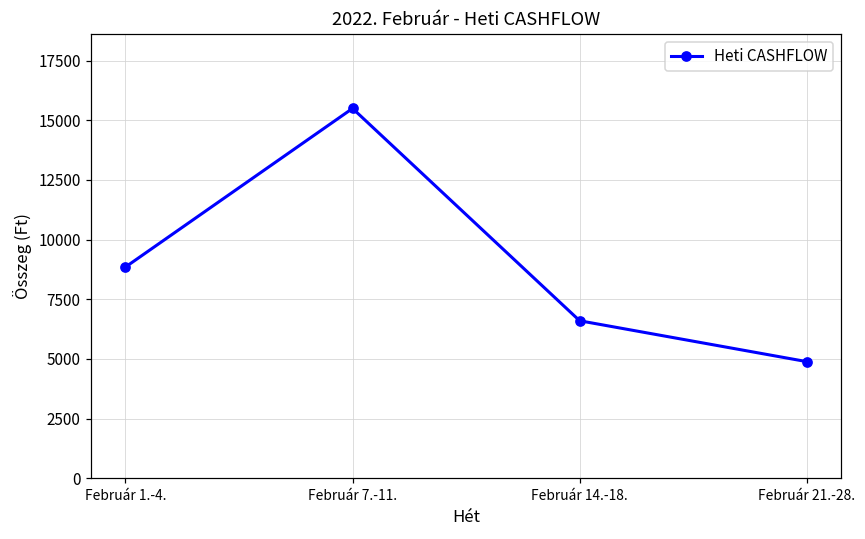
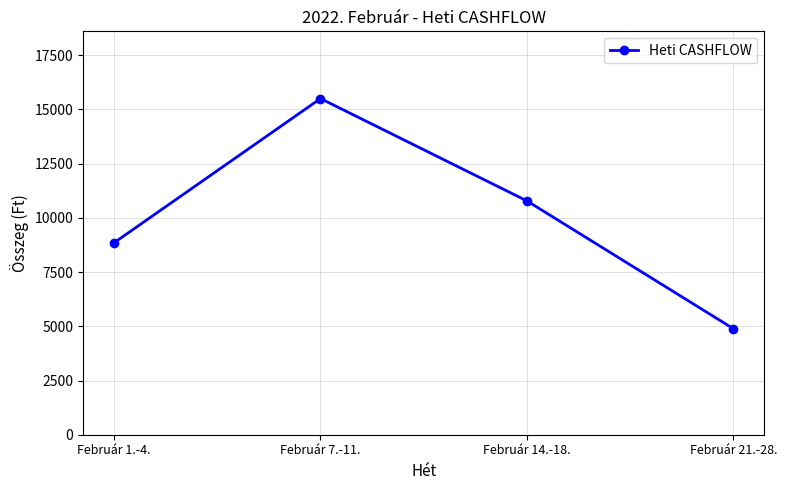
Február 14.-18.: 6600 -> 10800
